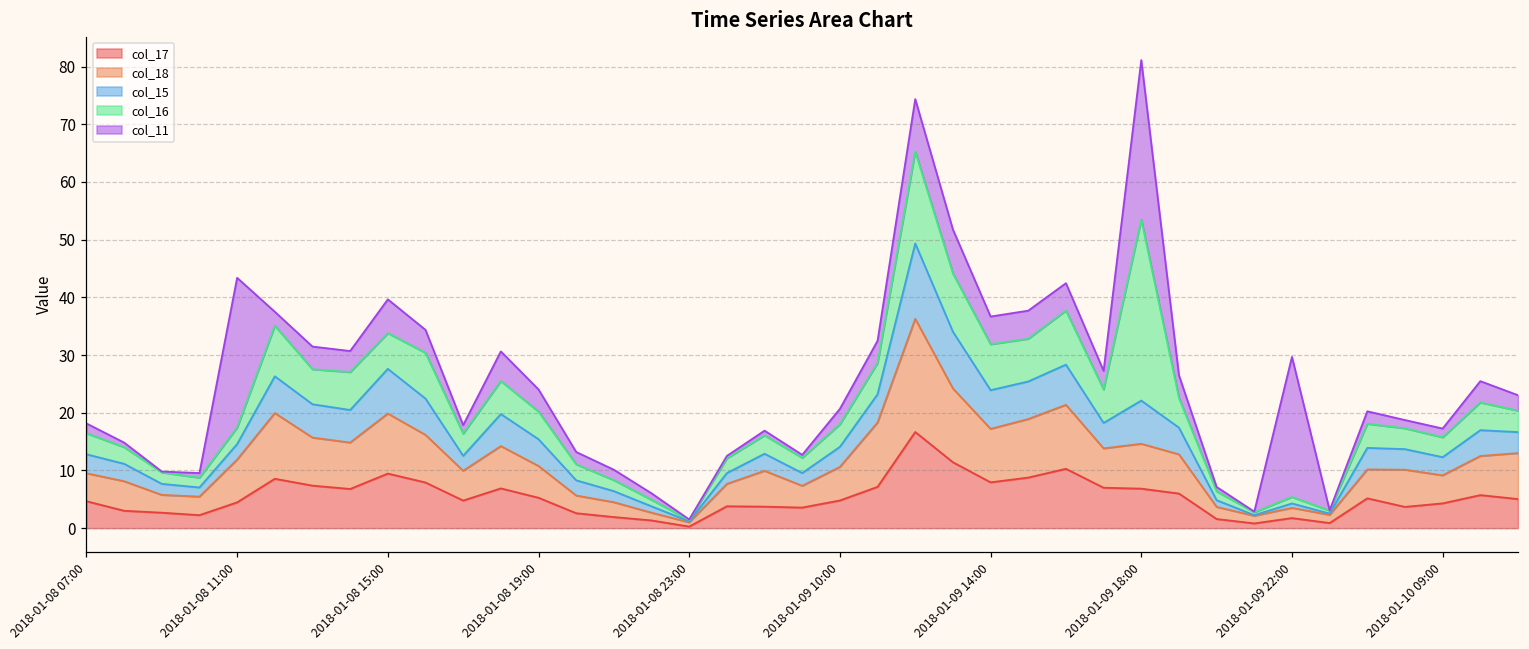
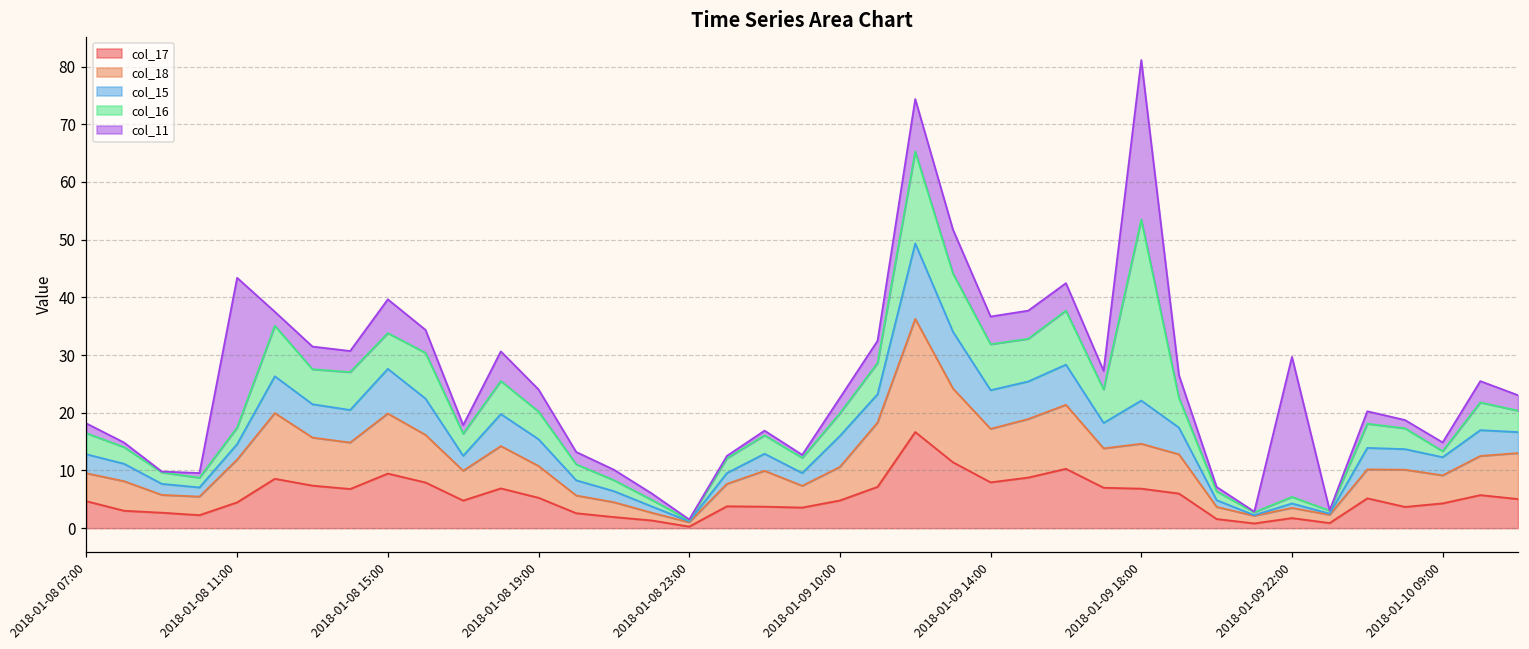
col_15, 2018-01-09 10:00: 3 -> 5
col_16, 2018-01-10 09:00: 3 -> 1
